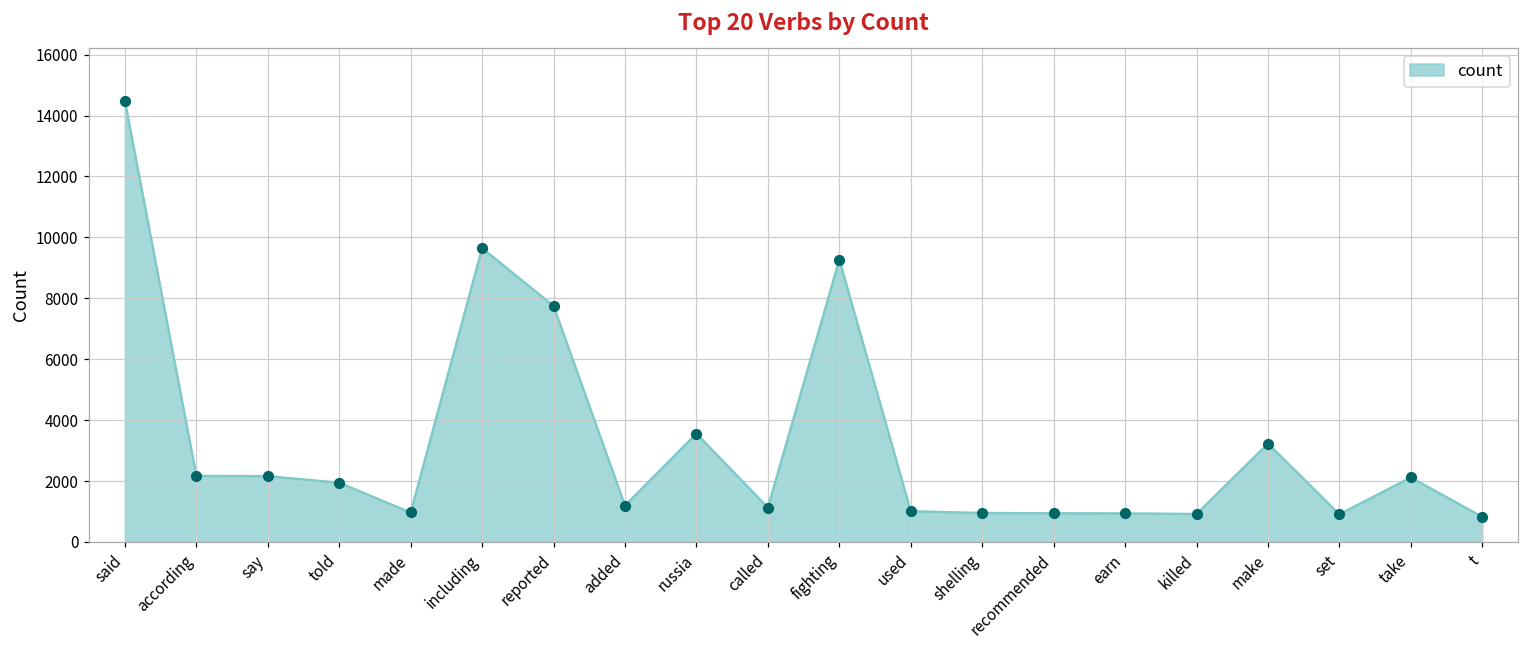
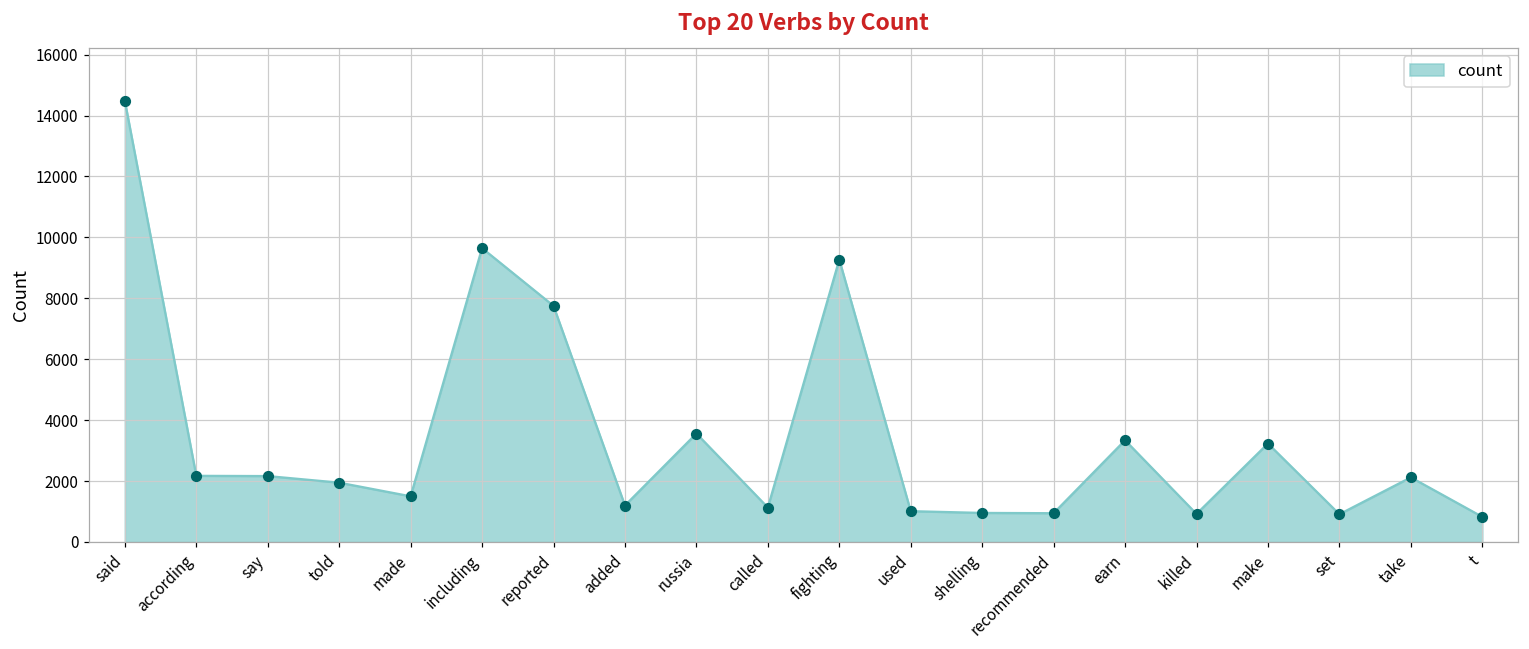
made: 1000 -> 1500
earn: 900 -> 3300
